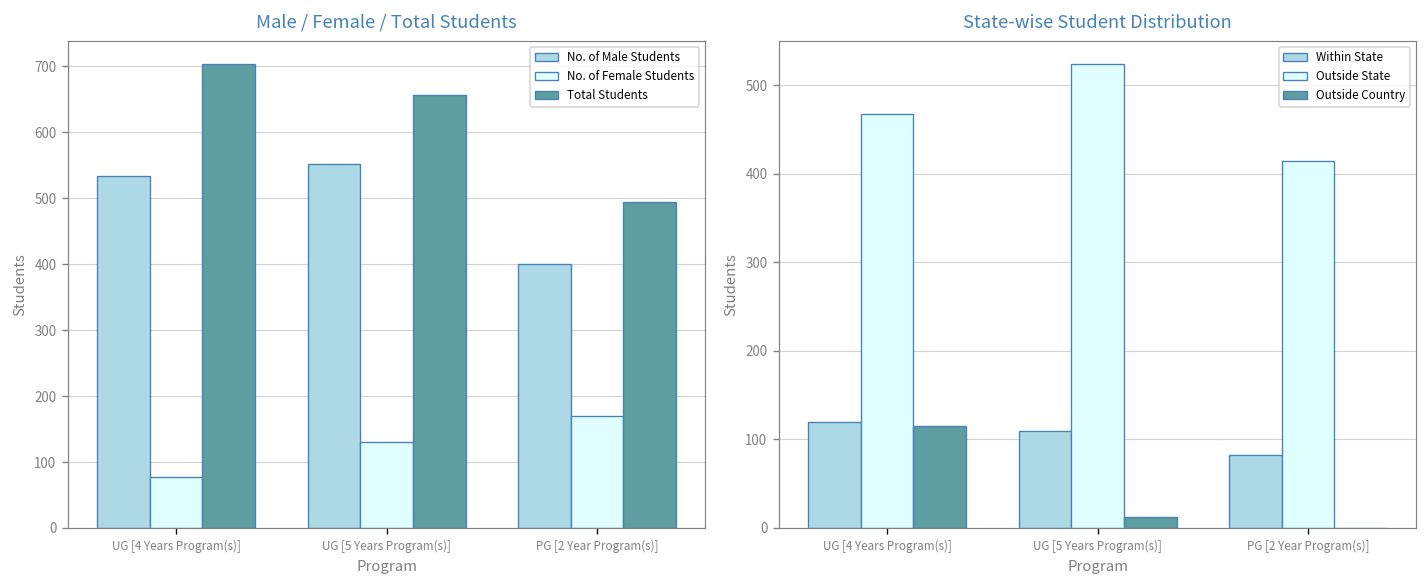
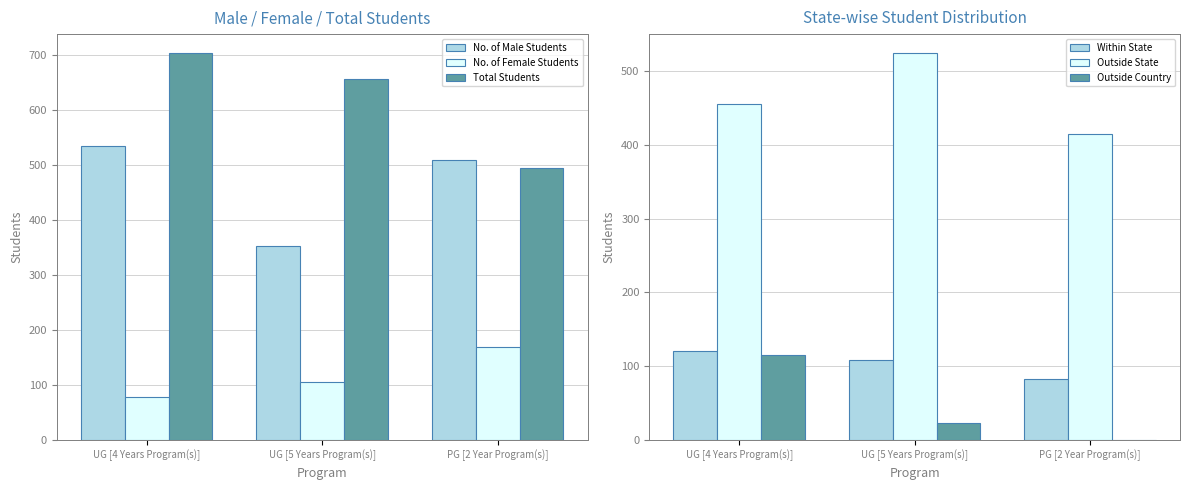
Male / Female / Total Students, No. of Male Students, UG [5 Years Program(s)]: 550 -> 350
Male / Female / Total Students, No. of Female Students, UG [5 Years Program(s)]: 130 -> 110
Male / Female / Total Students, No. of Male Students, PG [2 Year Program(s)]: 400 -> 510
State-wise Student Distribution, Outside State, UG [4 Years Program(s)]: 470 -> 460
State-wise Student Distribution, Outside Country, UG [5 Years Program(s)]: 10 -> 20
